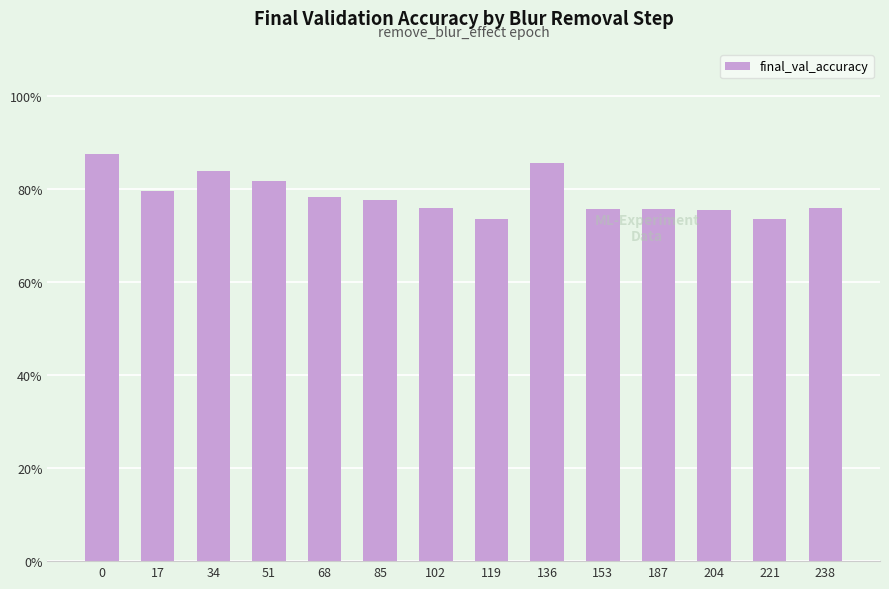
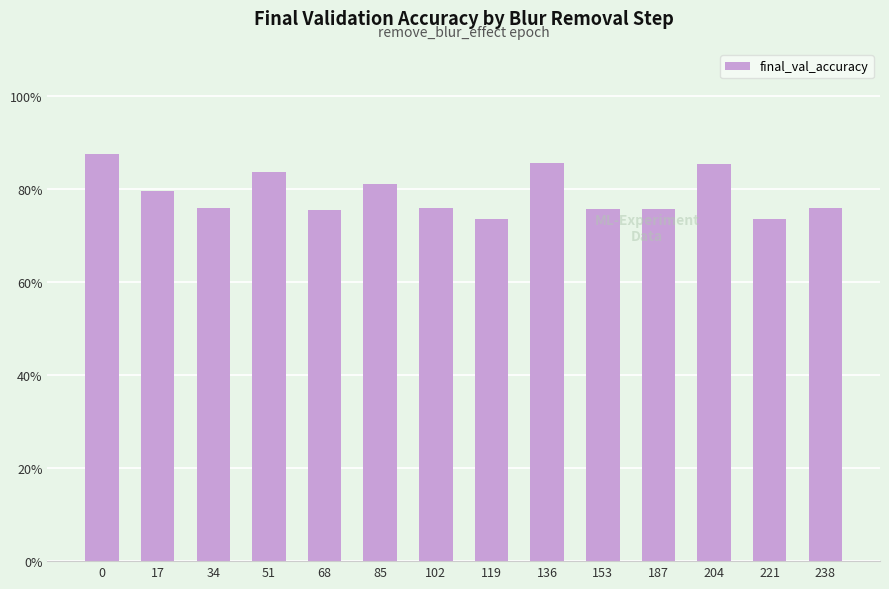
34: 84% -> 76%
51: 82% -> 84%
68: 78% -> 75%
85: 78% -> 81%
204: 75% -> 85%
